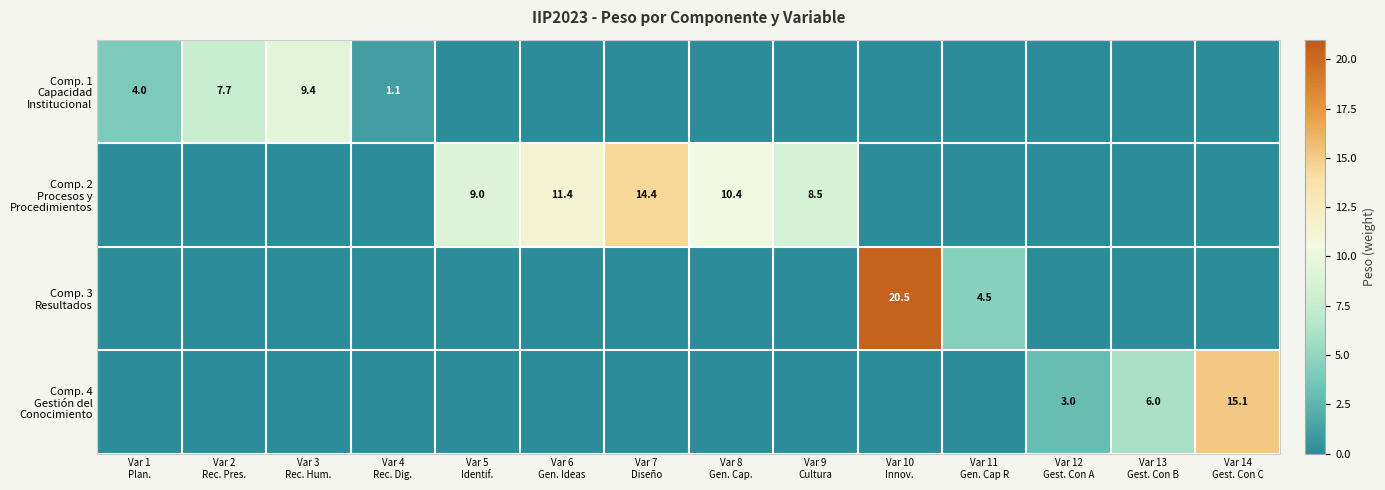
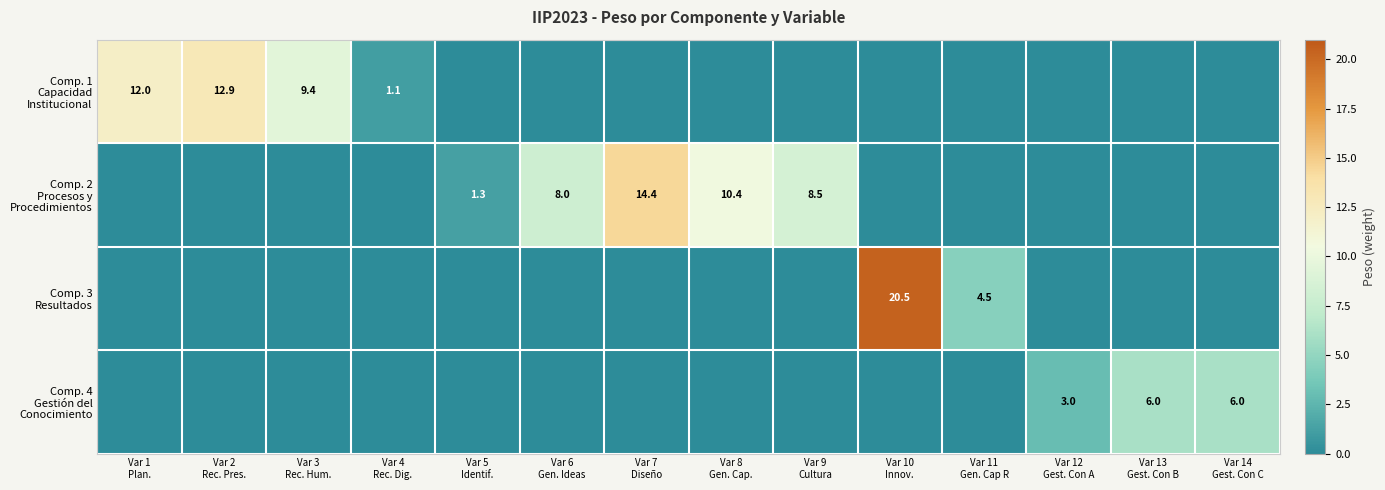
Comp. 1 Capacidad Institucional, Var 1 Plan.: 4.0 -> 12.0
Comp. 1 Capacidad Institucional, Var 2 Rec. Pres.: 7.7 -> 12.9
Comp. 2 Procesos y Procedimientos, Var 5 Identif.: 9.0 -> 1.3
Comp. 2 Procesos y Procedimientos, Var 6 Gen. Ideas: 11.4 -> 8.0
Comp. 4 Gestión del Conocimiento, Var 14 Gest. Con C: 15.1 -> 6.0
